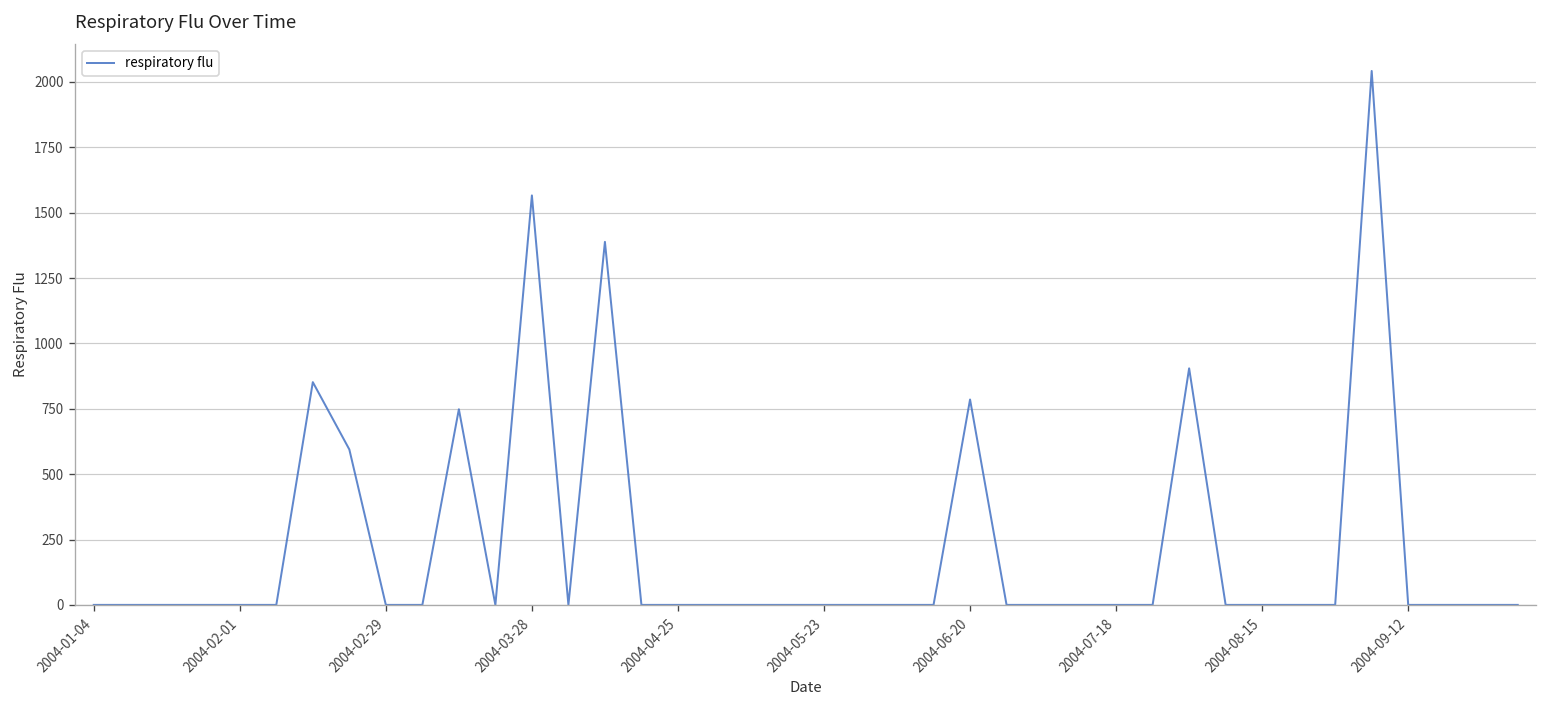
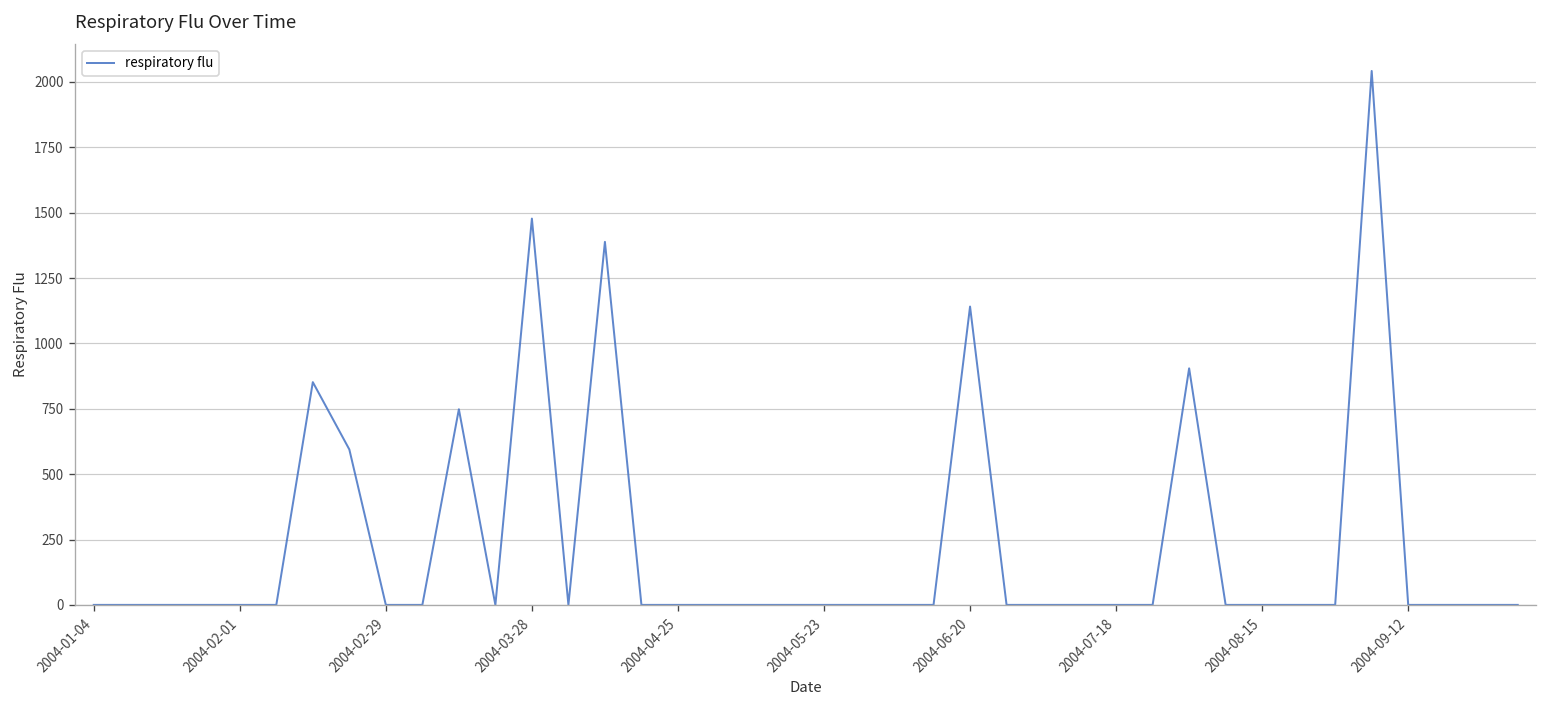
2004-03-28: 1570 -> 1480
2004-06-20: 790 -> 1140
